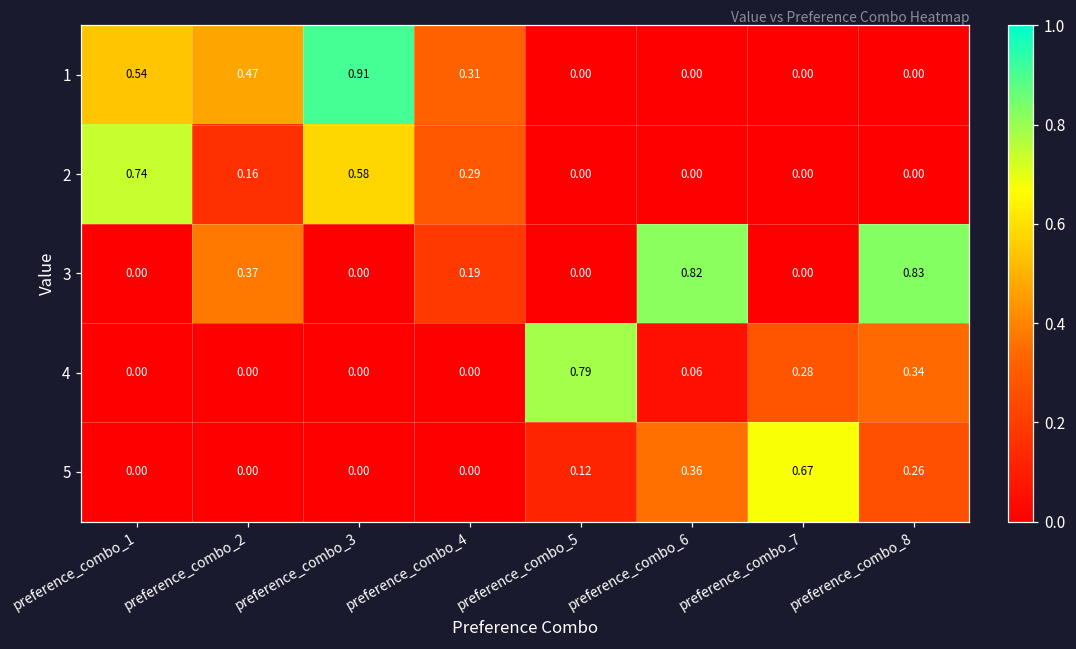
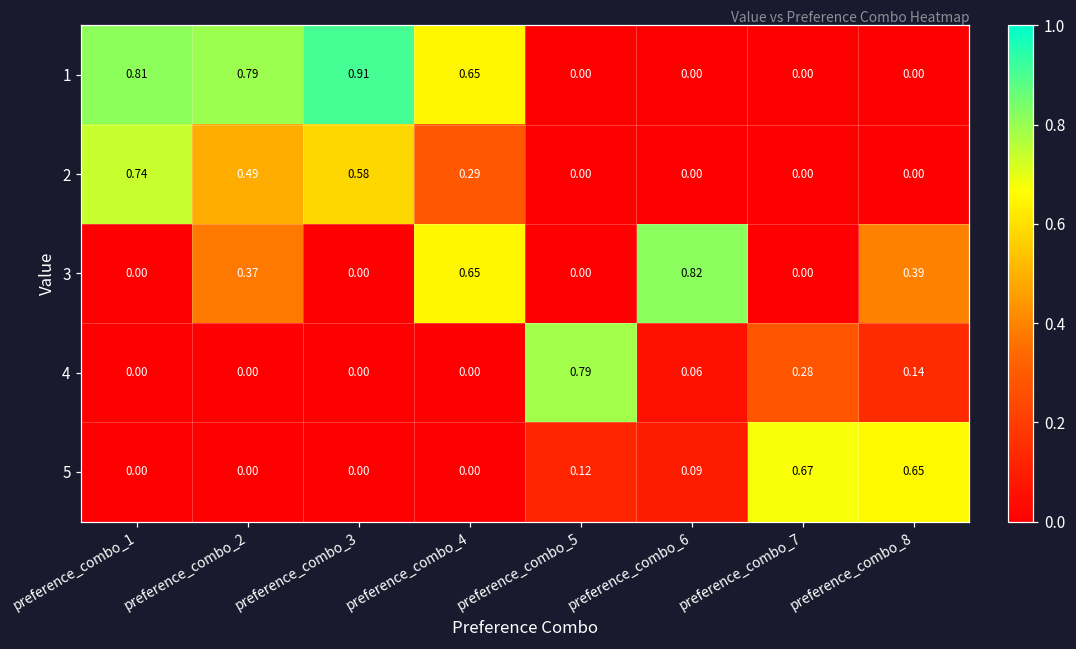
1, preference_combo_1: 0.54 -> 0.81
1, preference_combo_2: 0.47 -> 0.79
1, preference_combo_4: 0.31 -> 0.65
2, preference_combo_2: 0.16 -> 0.49
3, preference_combo_4: 0.19 -> 0.65
3, preference_combo_8: 0.83 -> 0.39
4, preference_combo_8: 0.34 -> 0.14
5, preference_combo_6: 0.36 -> 0.09
5, preference_combo_8: 0.26 -> 0.65
